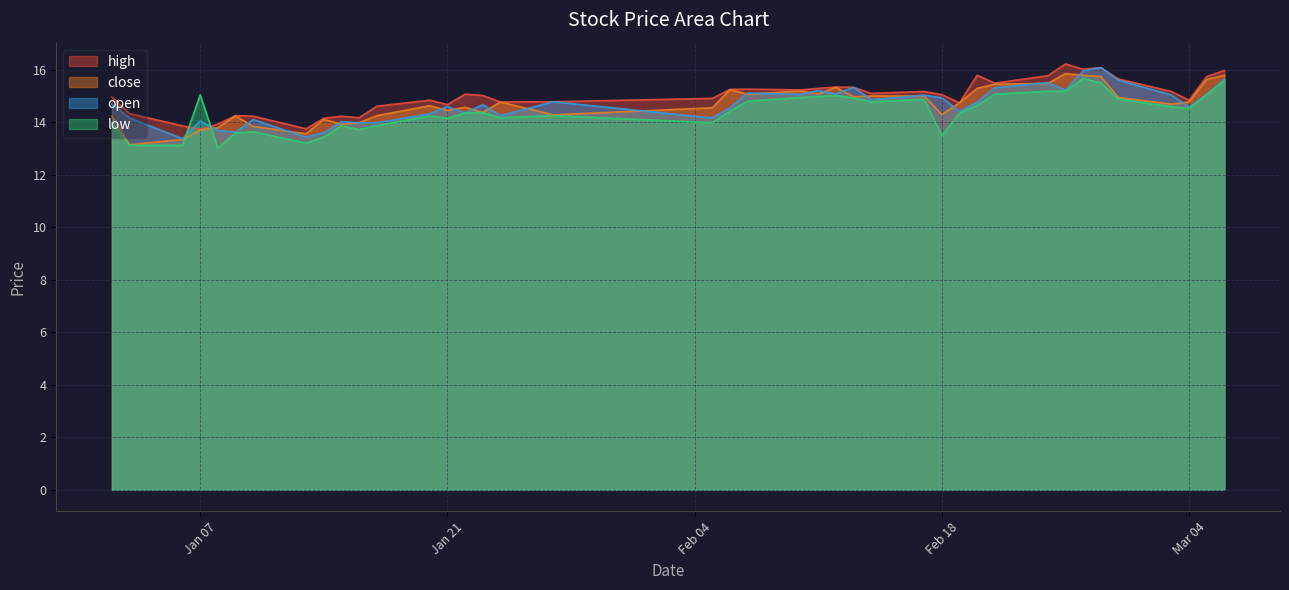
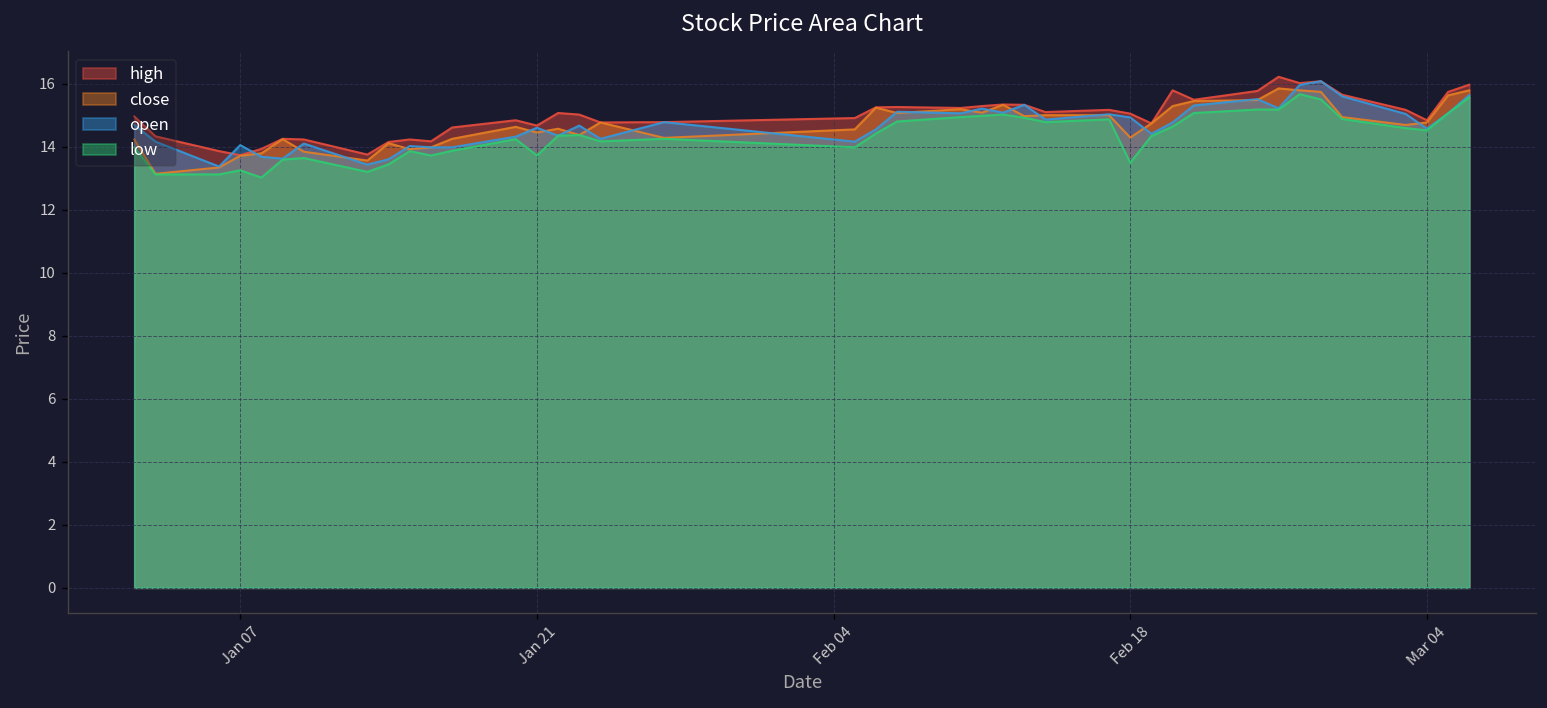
low, Jan 07: 15.1 -> 13.3
low, Jan 21: 14.2 -> 13.7
